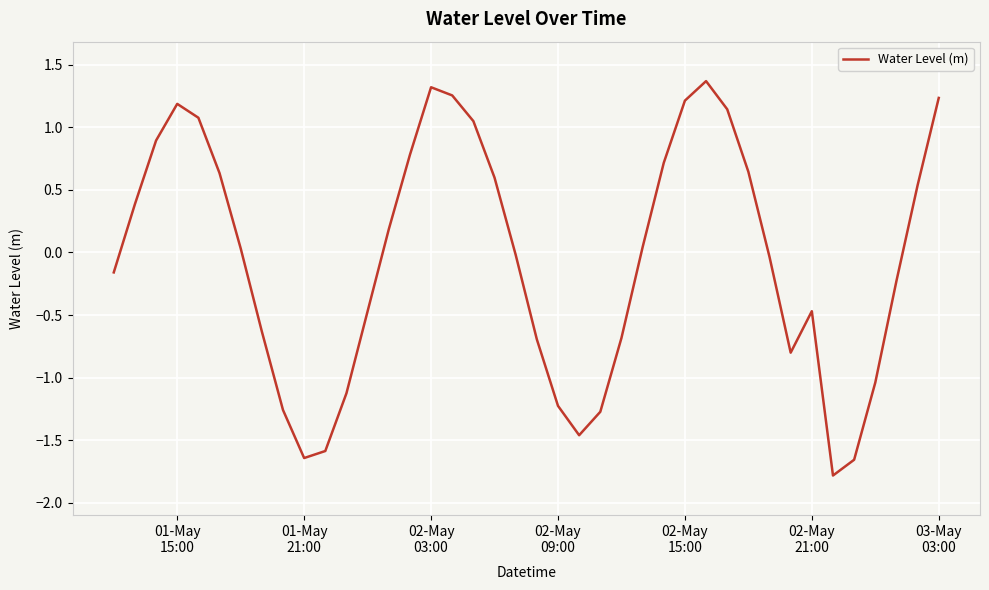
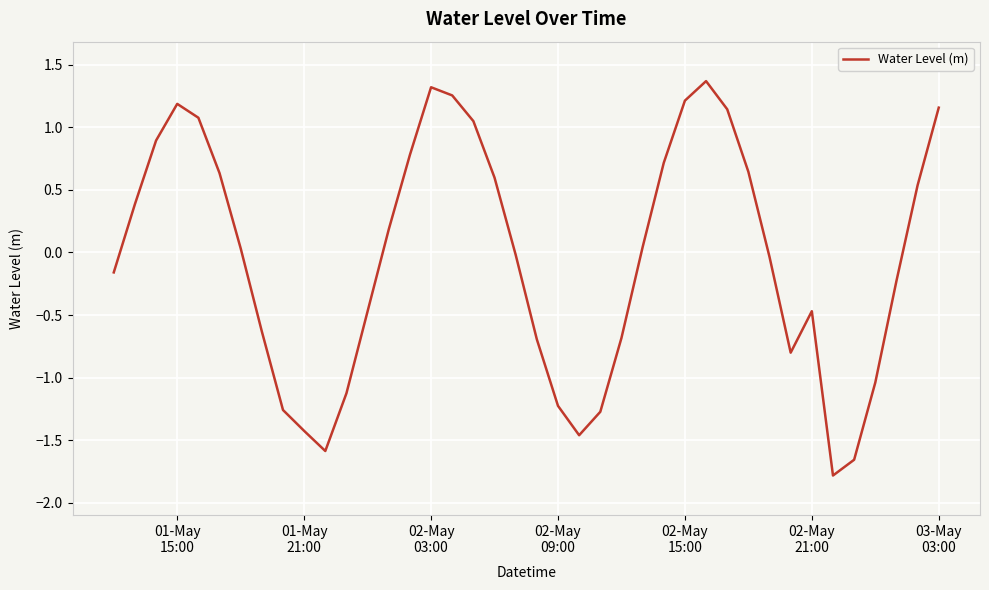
01-May 21:00: -1.64 -> -1.43
03-May 03:00: 1.24 -> 1.16
